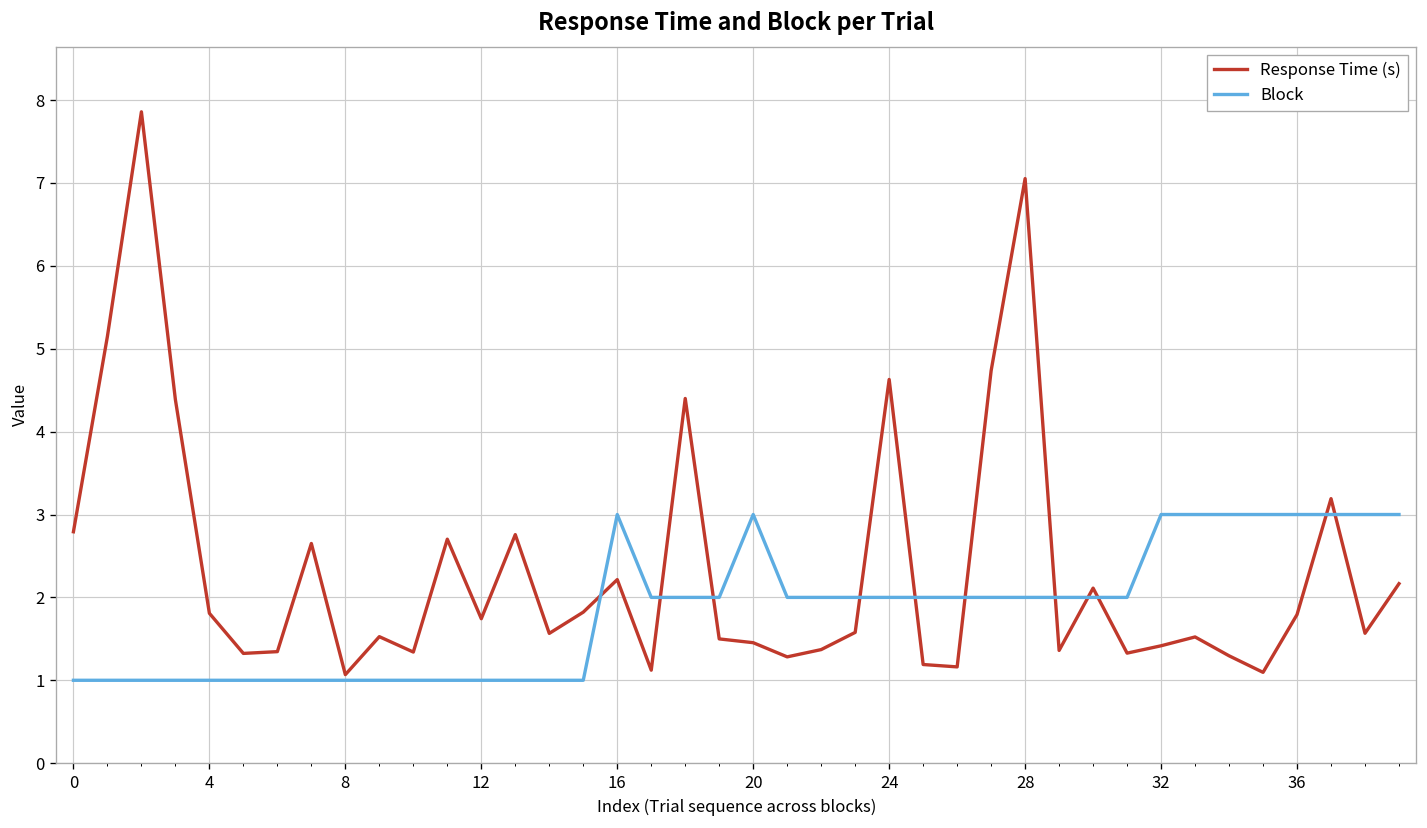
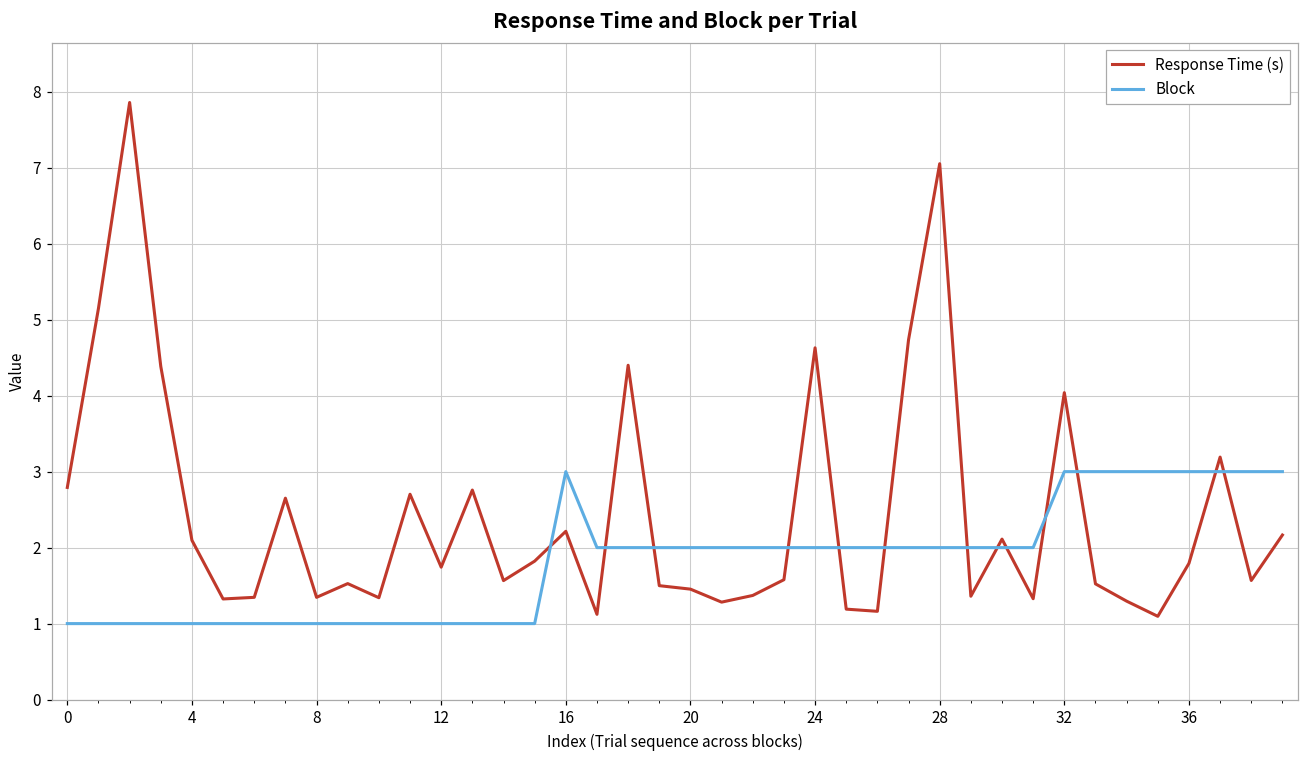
Response Time (s), 4: 1.8 -> 2.1
Response Time (s), 8: 1.1 -> 1.3
Block, 20: 3 -> 2
Response Time (s), 32: 1.4 -> 4.0
